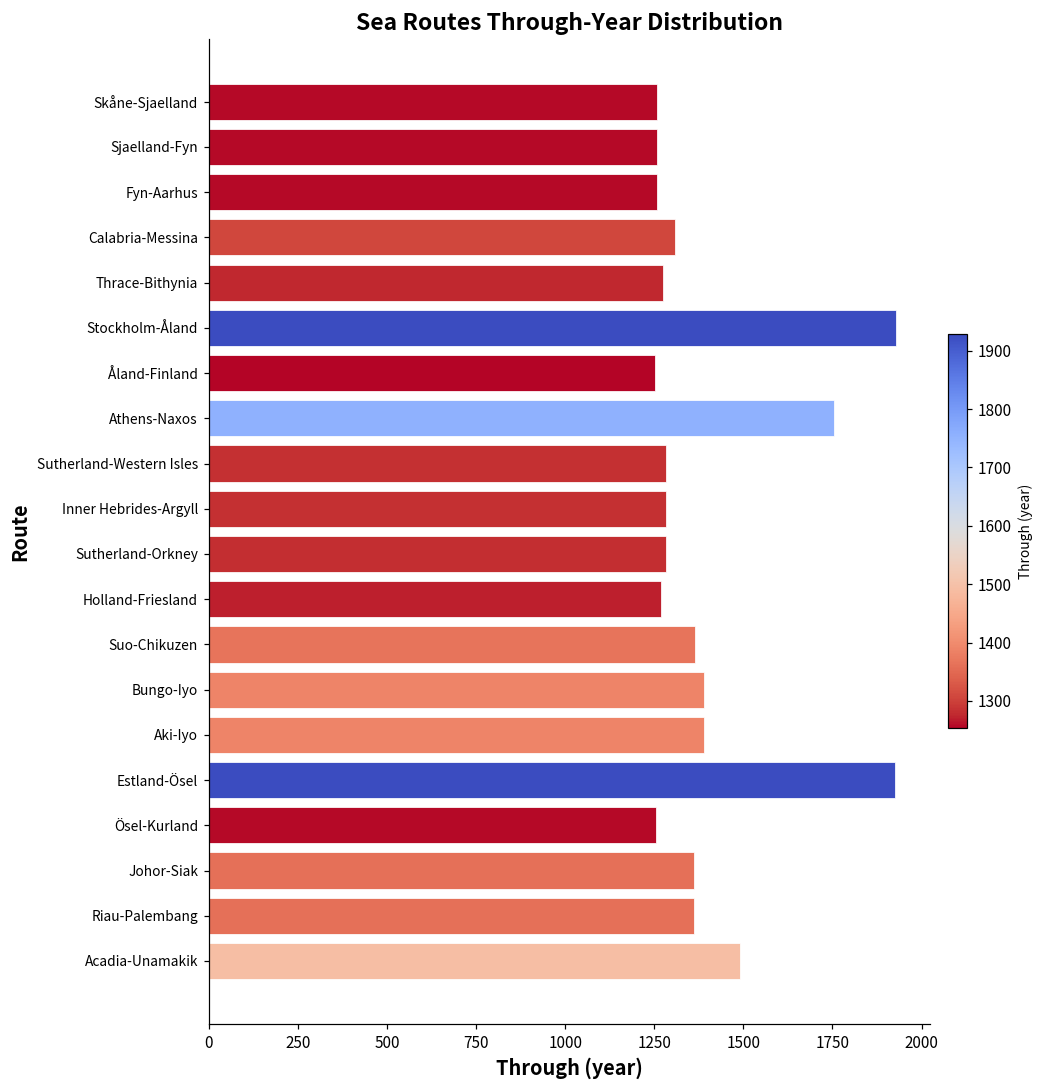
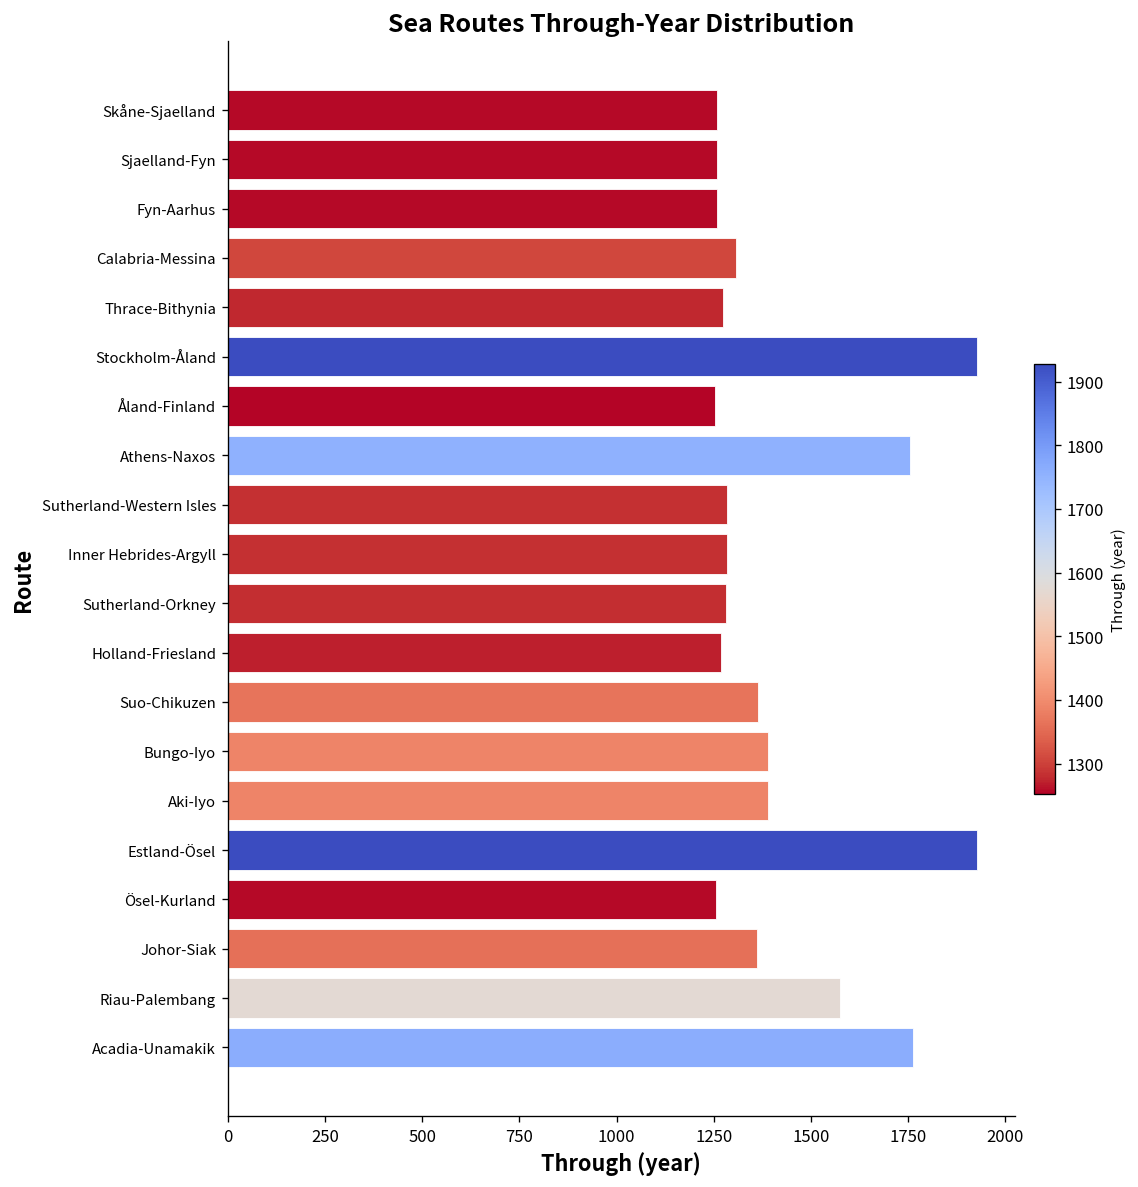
Riau-Palembang: 1360 -> 1570
Acadia-Unamakik: 1490 -> 1760
